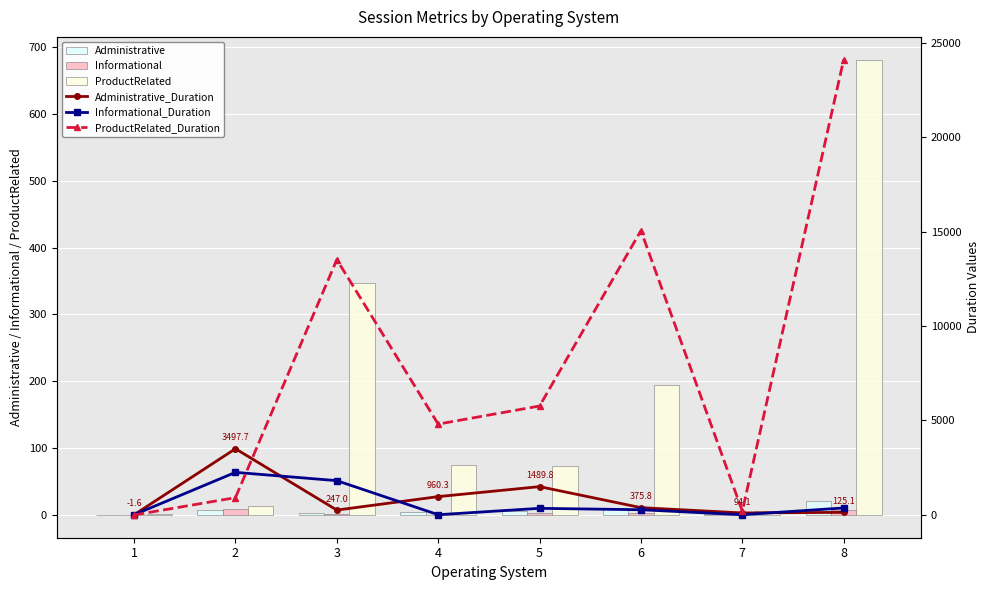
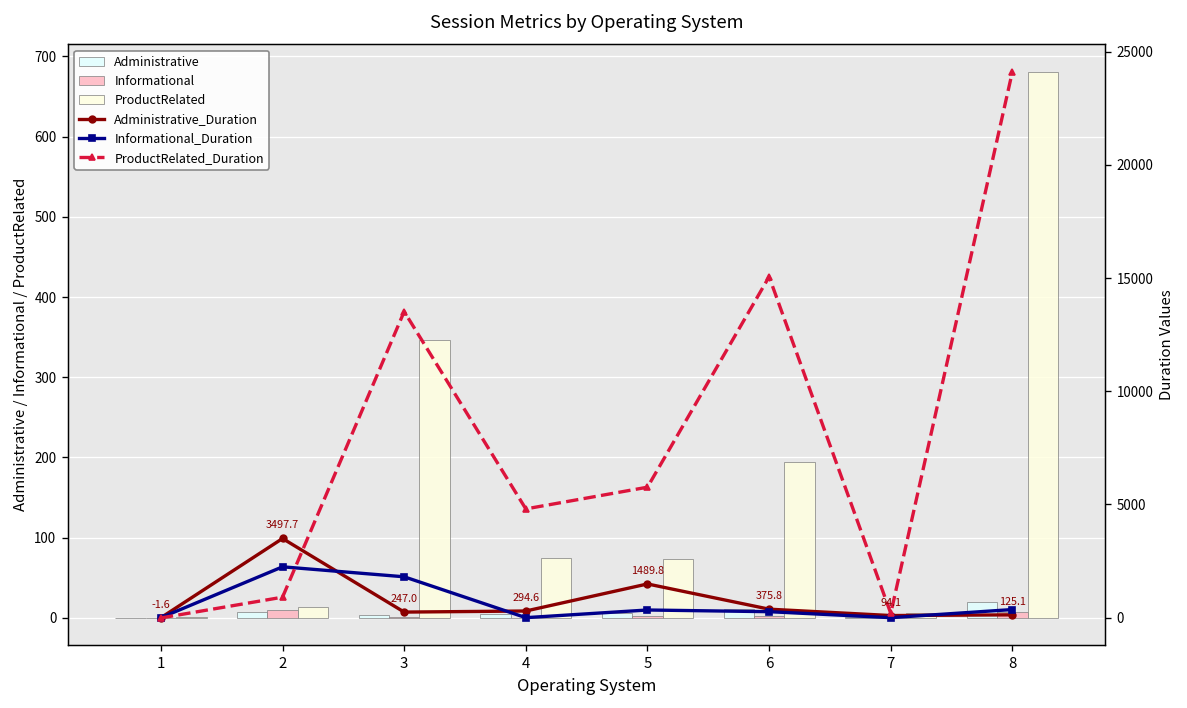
Administrative_Duration, 4: 960.3 -> 294.6
